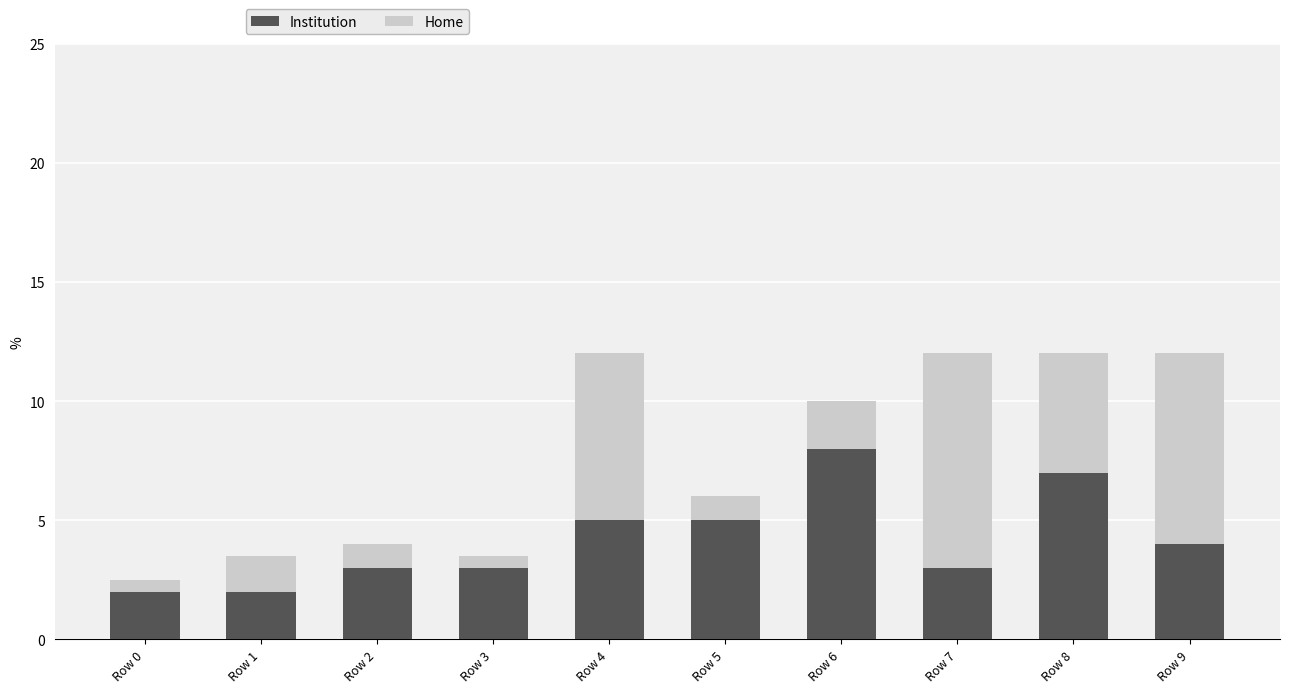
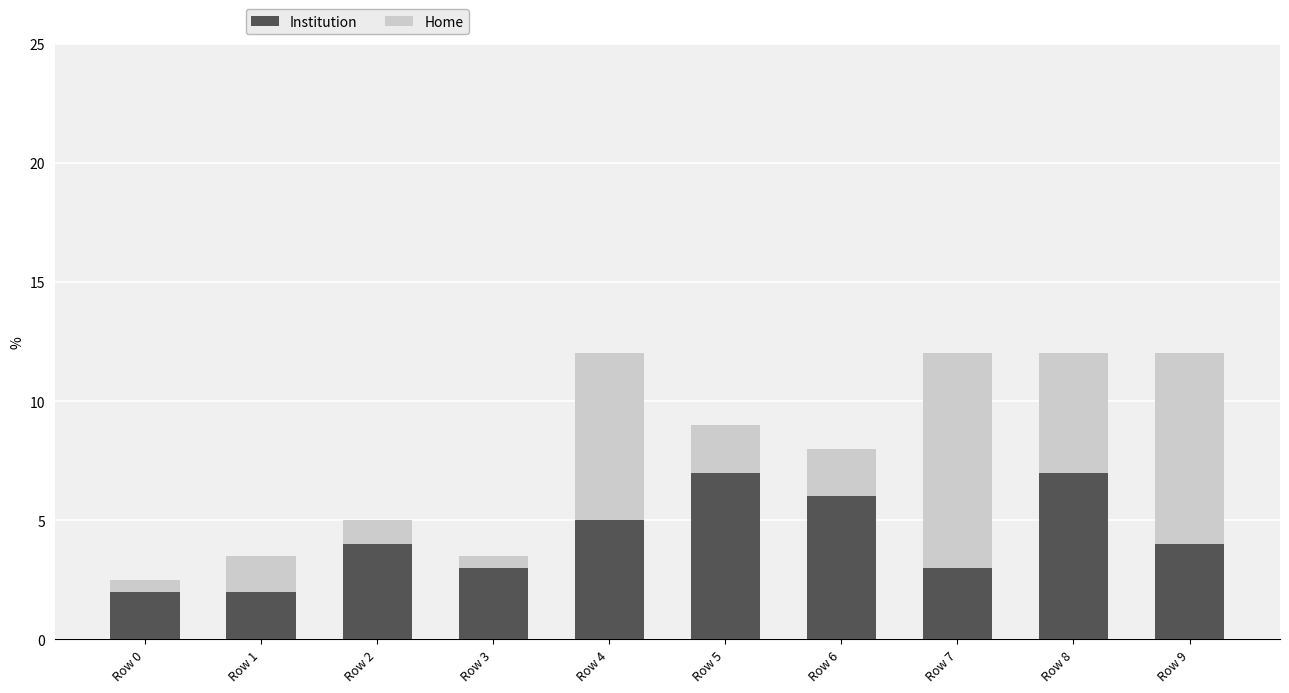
Institution, Row 2: 3 -> 4
Institution, Row 5: 5 -> 7
Home, Row 5: 1 -> 2
Institution, Row 6: 8 -> 6
